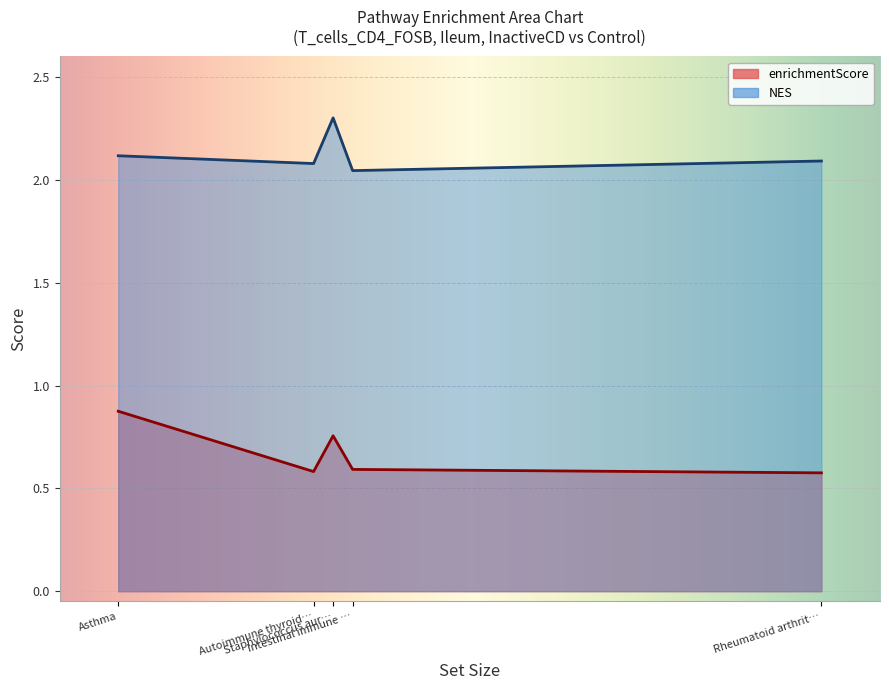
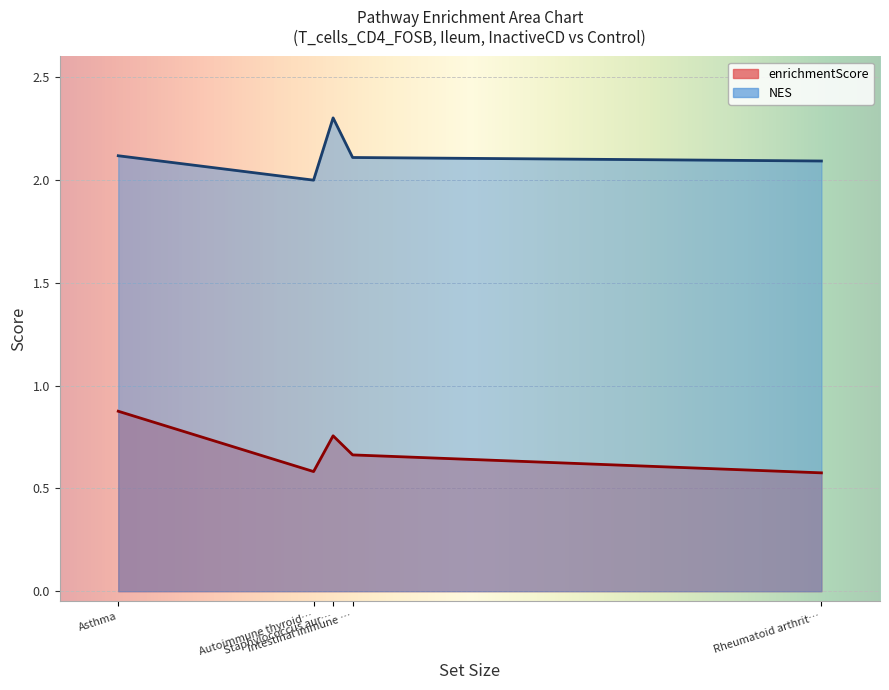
NES, Autoimmune thyroid…: 2.08 -> 2.00
enrichmentScore, Intestinal immune …: 0.59 -> 0.66
NES, Intestinal immune …: 2.05 -> 2.11
